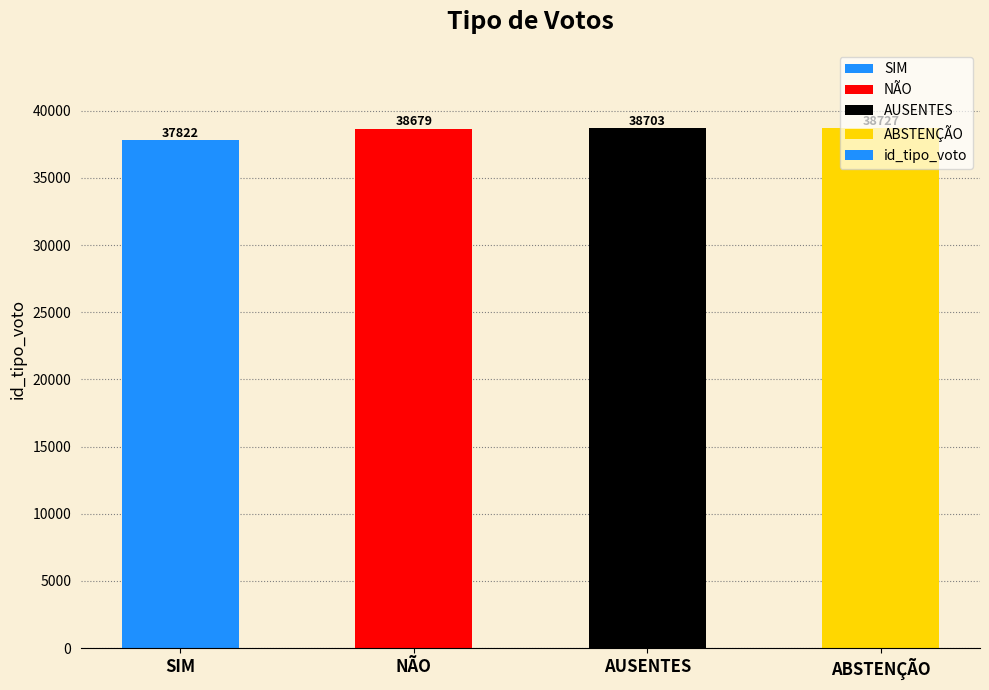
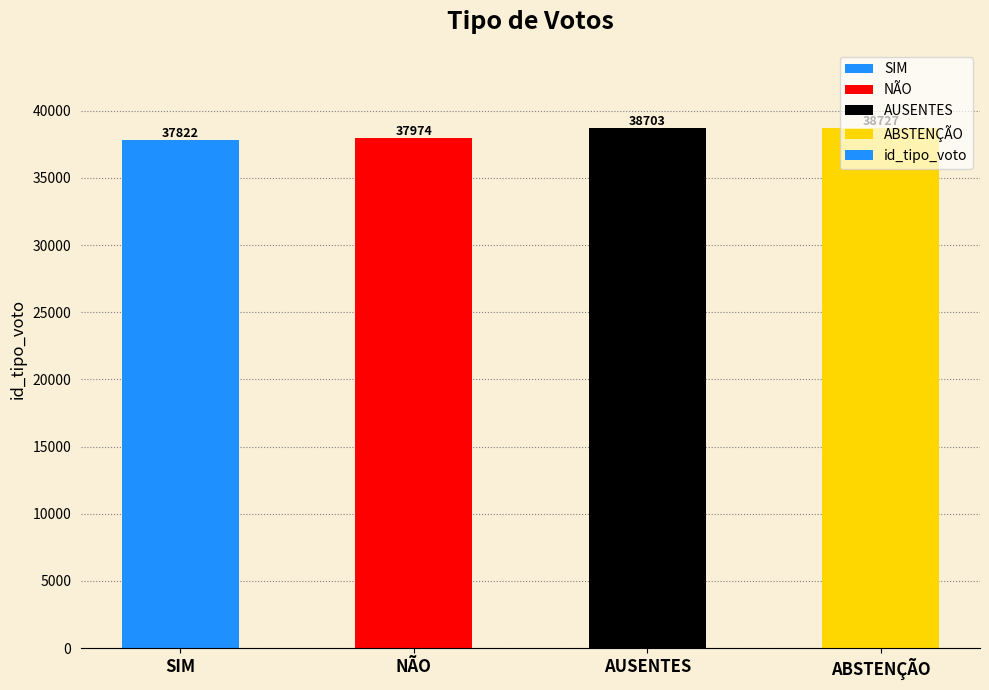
NÃO: 38679 -> 37974
